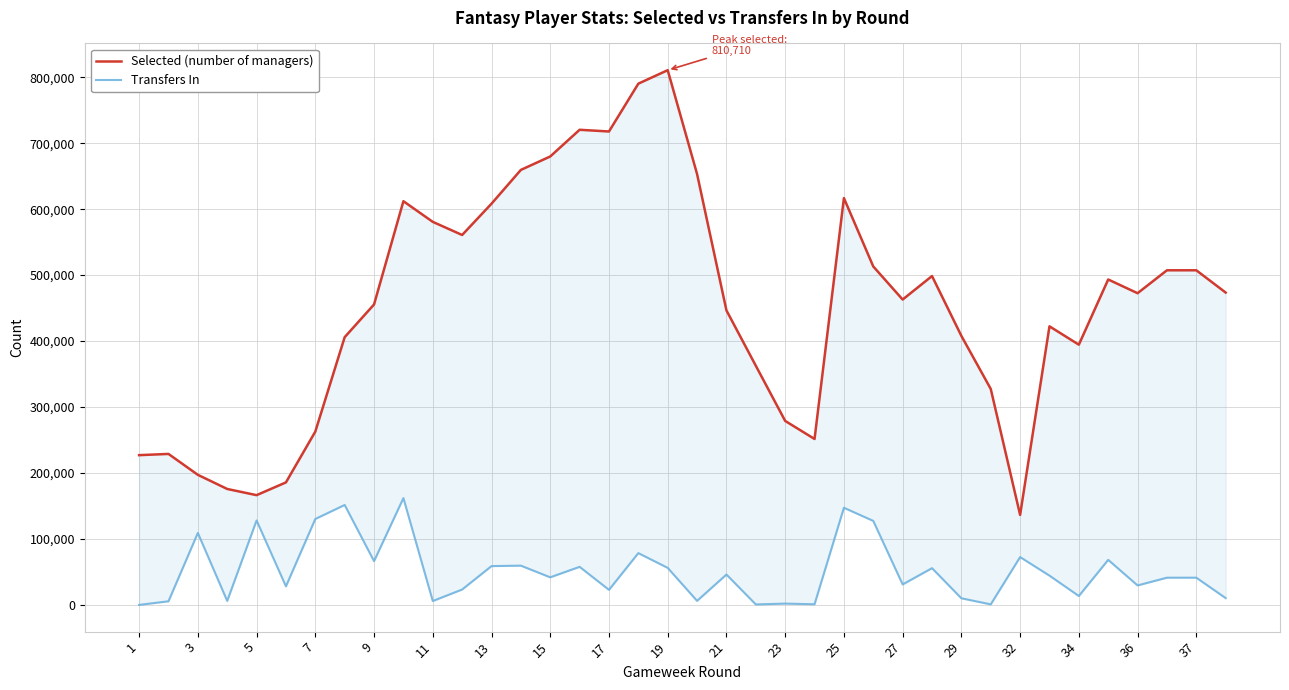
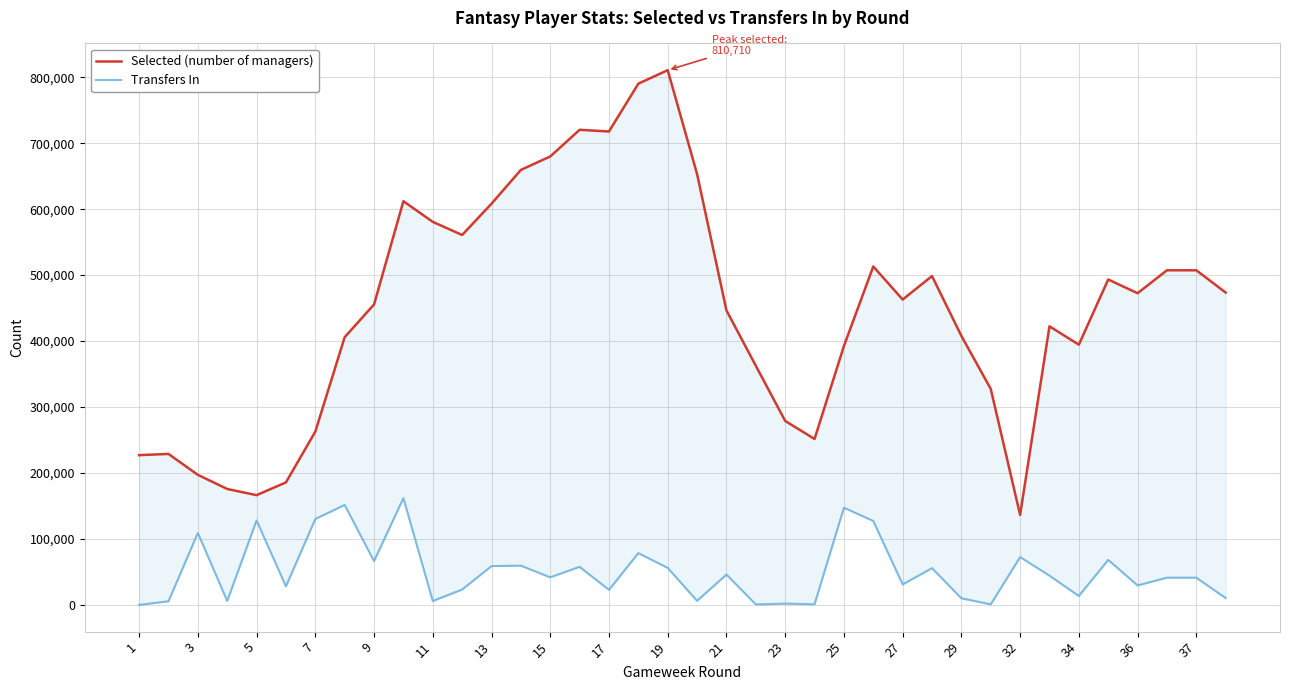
Selected (number of managers), 25: 620,000 -> 390,000
